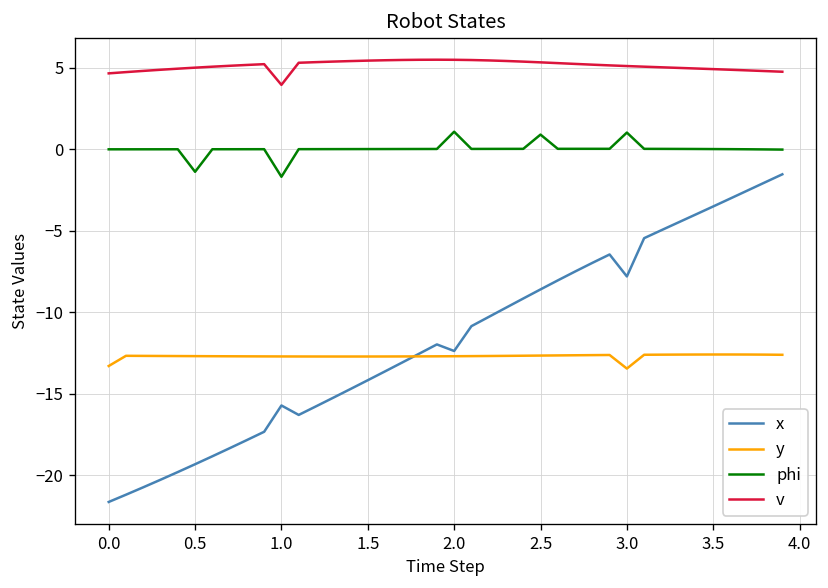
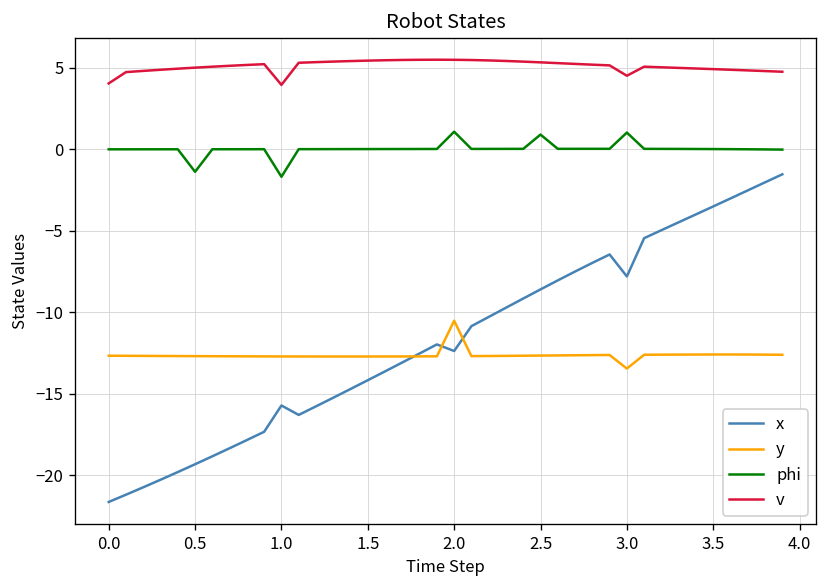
y, 0.0: -13.3 -> -12.7
v, 0.0: 4.6 -> 4.0
y, 2.0: -12.7 -> -10.5
v, 3.0: 5.1 -> 4.5
